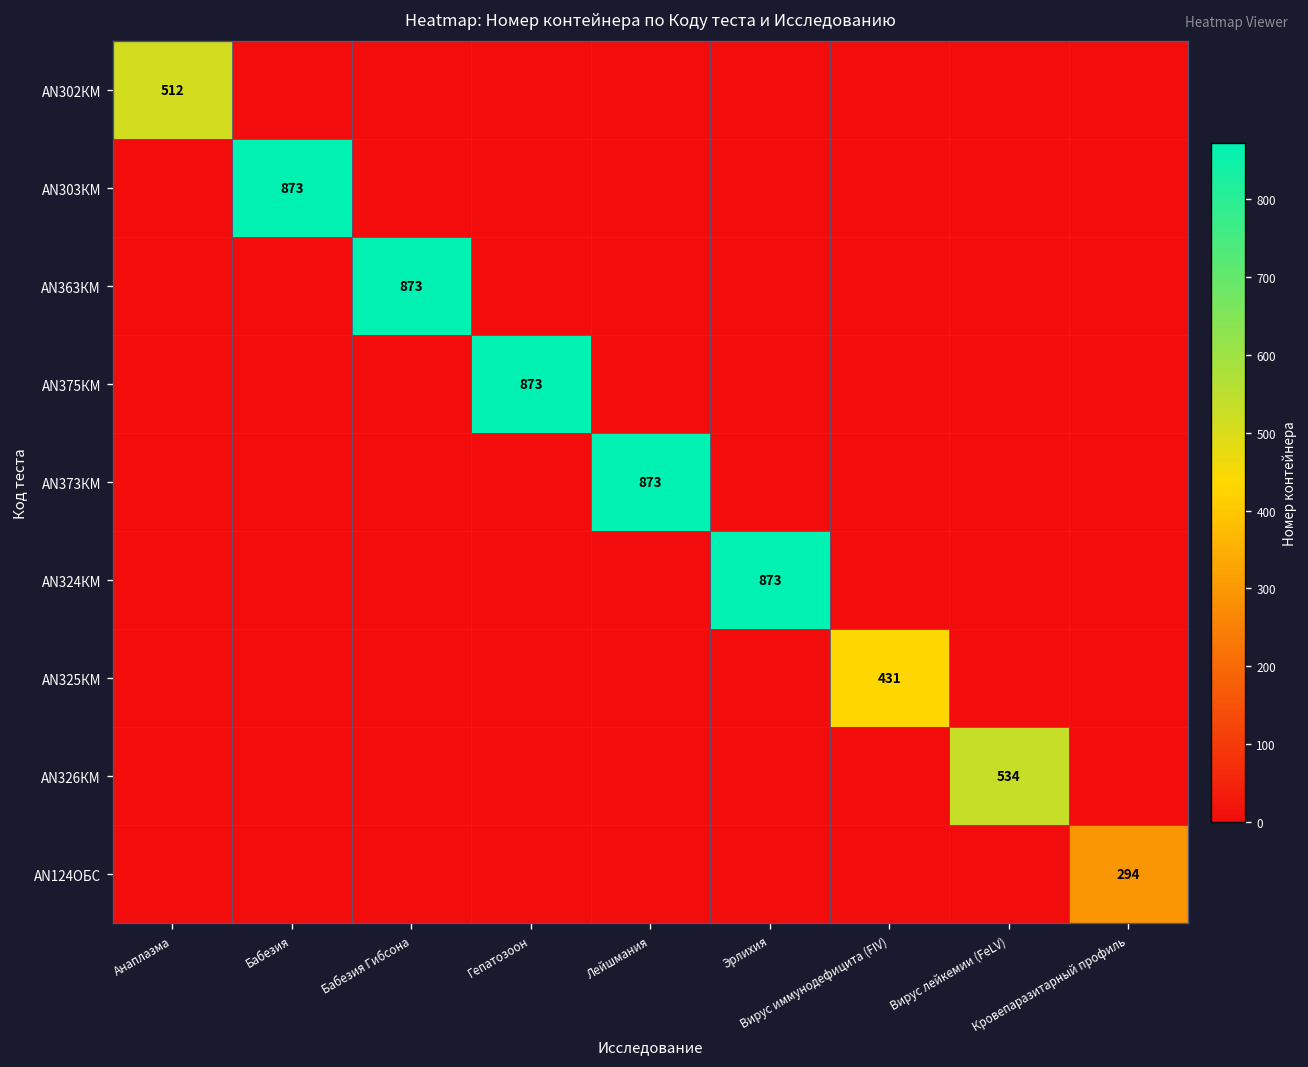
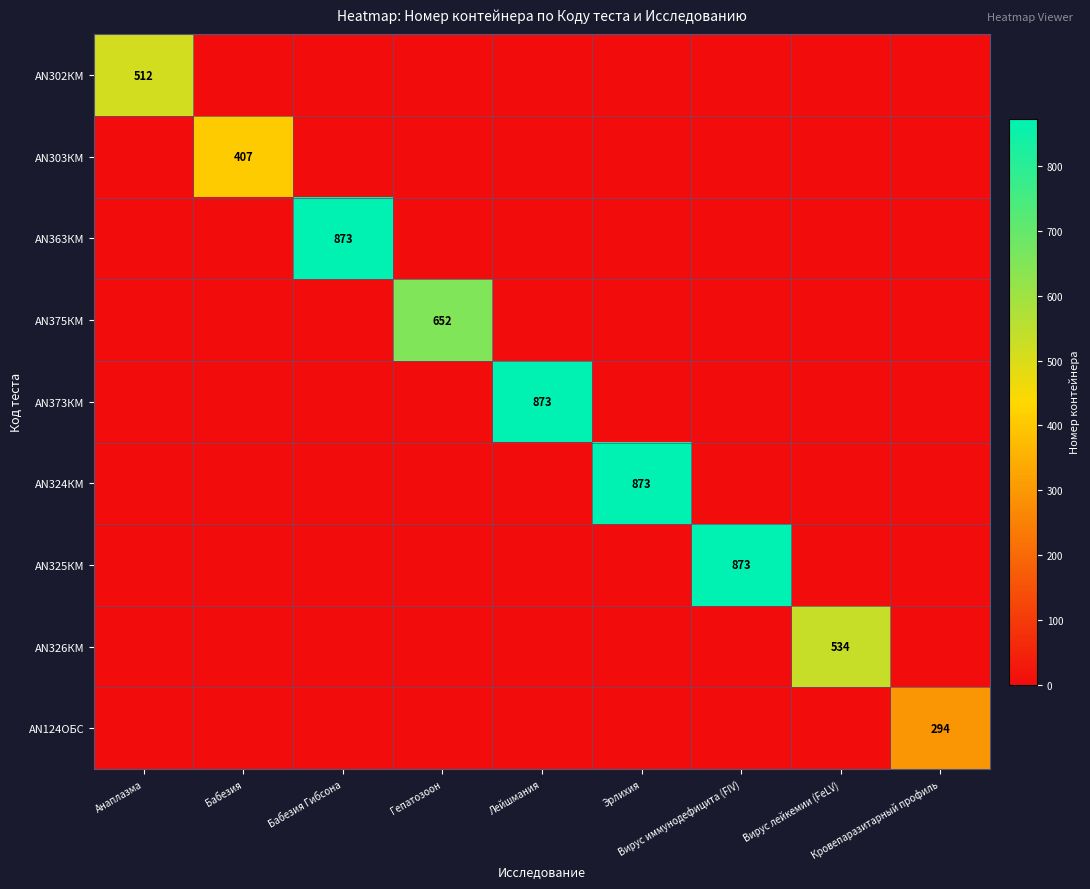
AN303КМ, Бабезия: 873 -> 407
AN375КМ, Гепатозоон: 873 -> 652
AN325КМ, Вирус иммунодефицита (FIV): 431 -> 873
